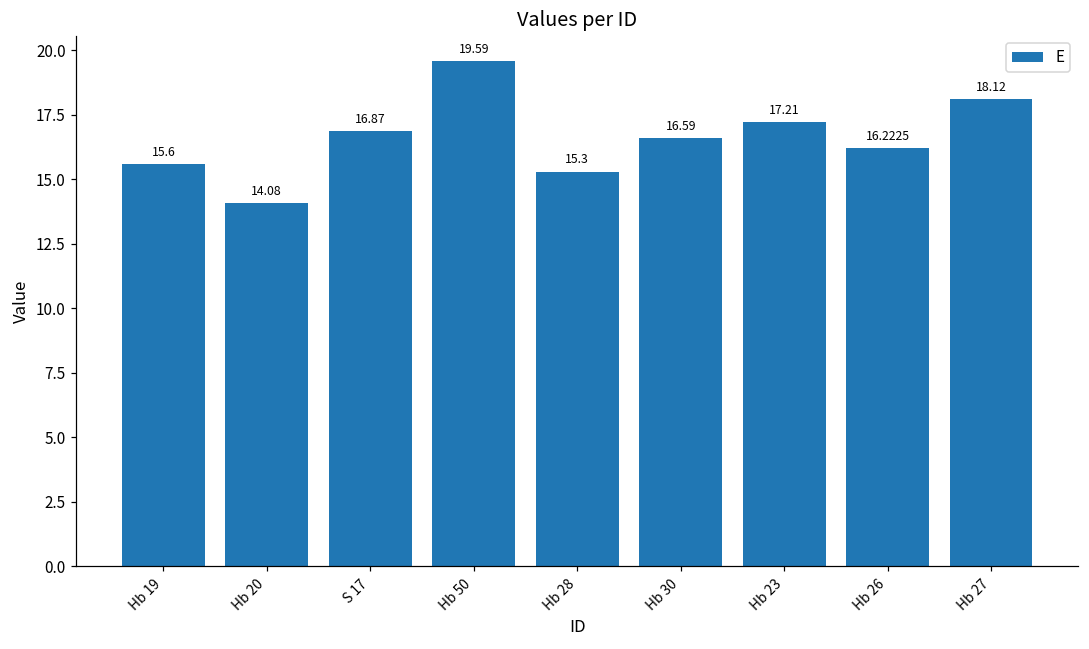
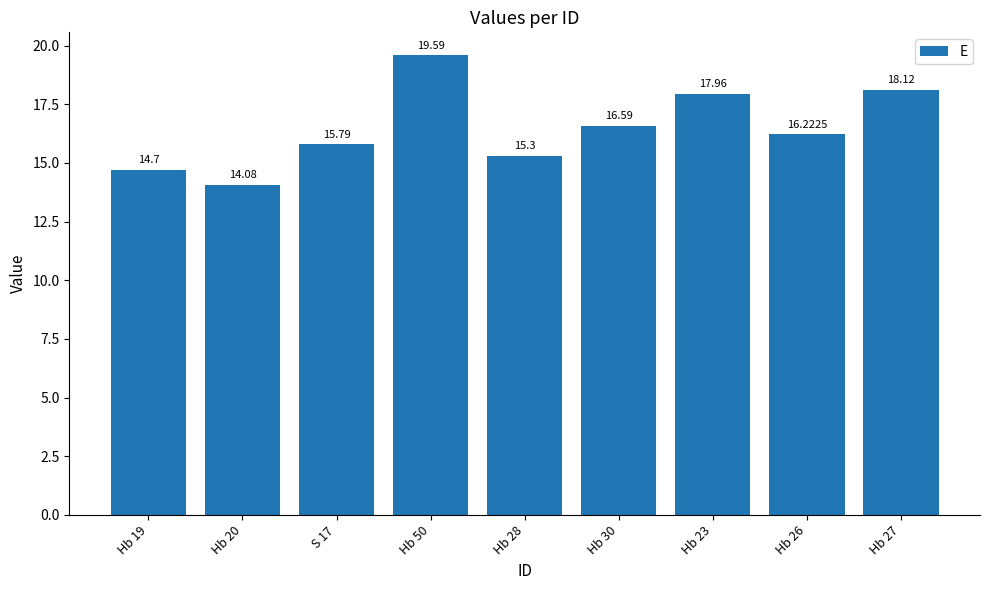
Hb 19: 15.6 -> 14.7
S 17: 16.87 -> 15.79
Hb 23: 17.21 -> 17.96
